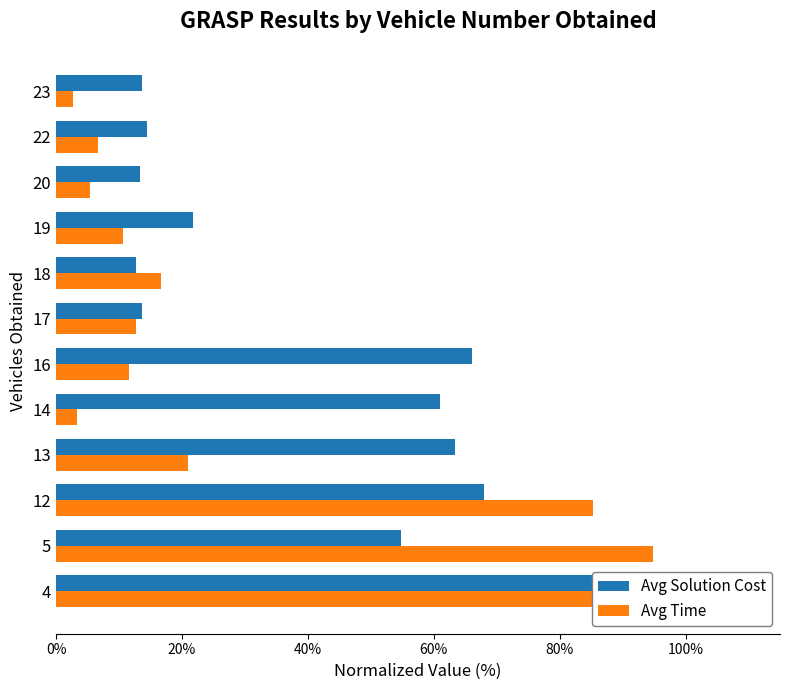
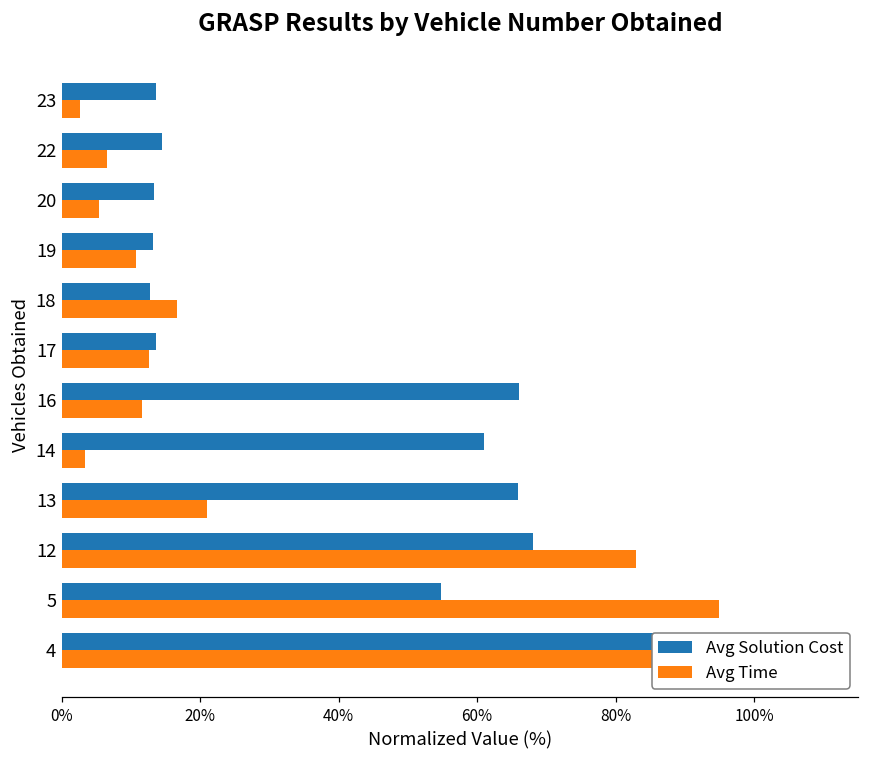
Avg Solution Cost, 19: 22% -> 13%
Avg Solution Cost, 13: 63% -> 66%
Avg Time, 12: 85% -> 83%
